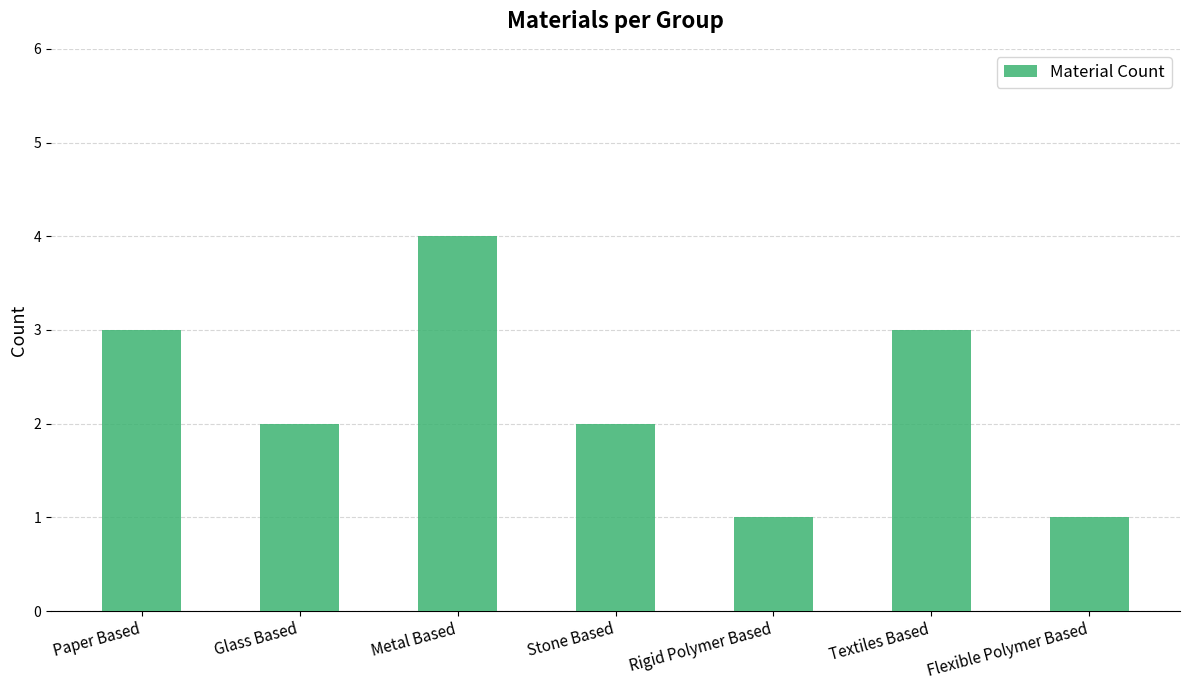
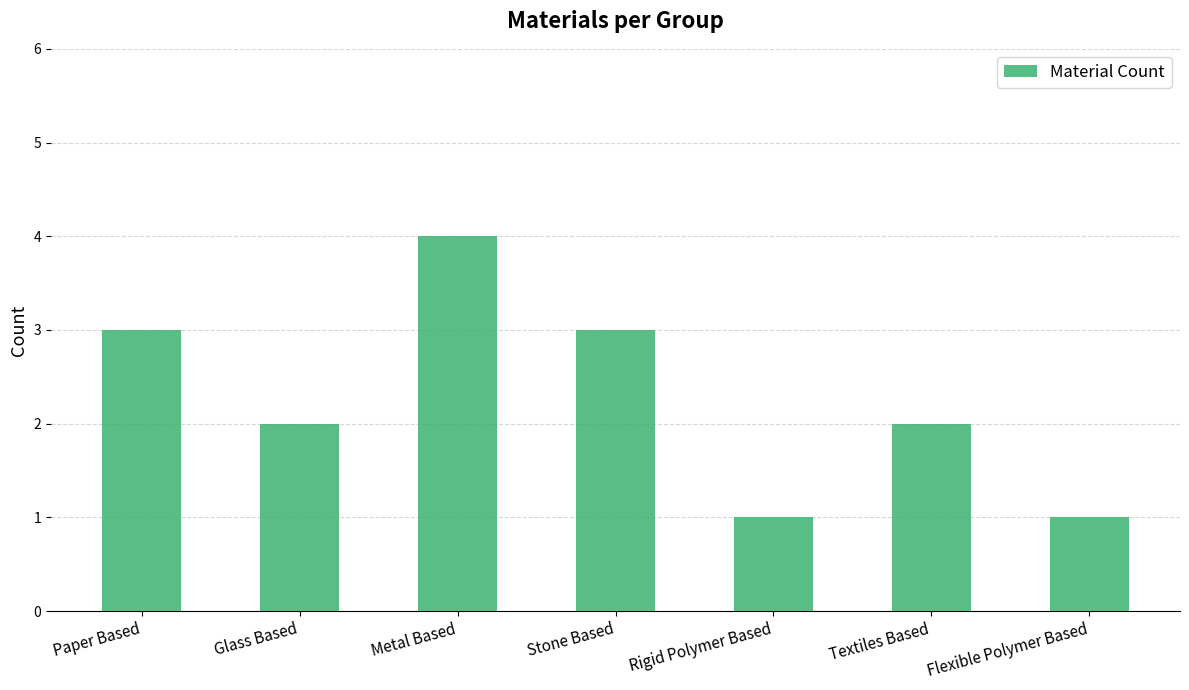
Stone Based: 2 -> 3
Textiles Based: 3 -> 2
